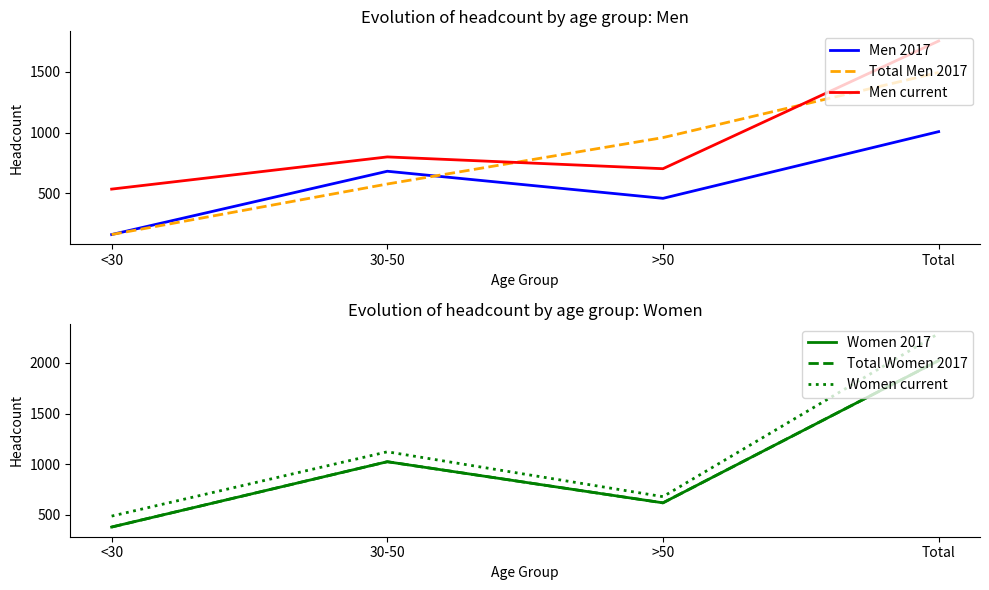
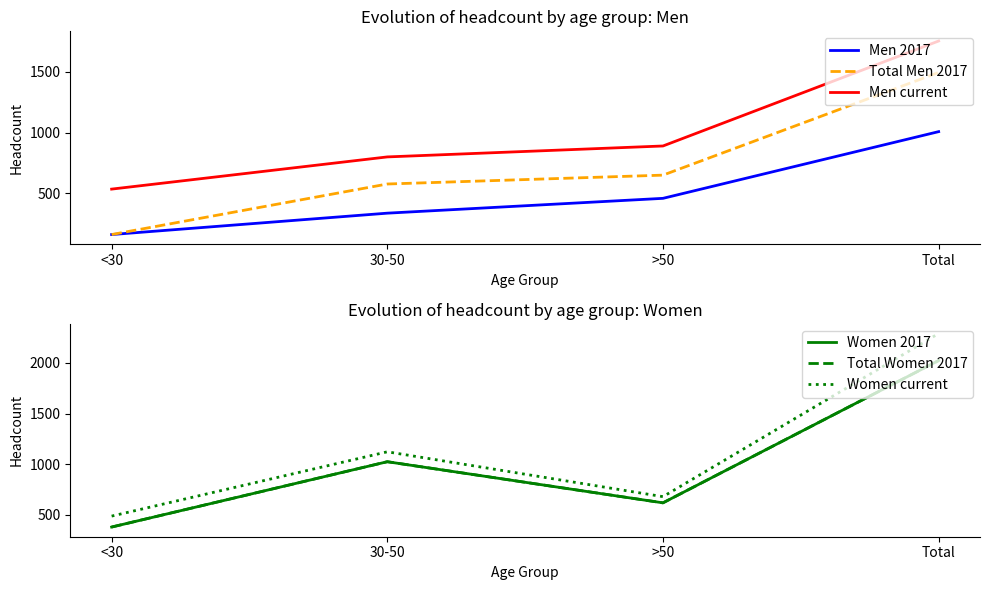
Evolution of headcount by age group: Men, Men 2017, 30-50: 680 -> 340
Evolution of headcount by age group: Men, Total Men 2017, >50: 960 -> 650
Evolution of headcount by age group: Men, Men current, >50: 700 -> 890
